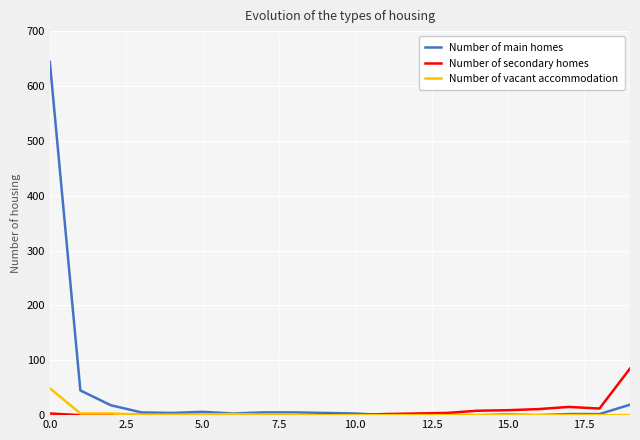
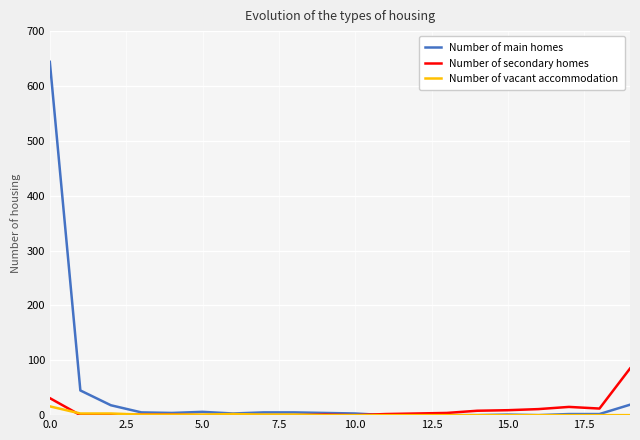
Number of secondary homes, 0.0: 0 -> 30
Number of vacant accommodation, 0.0: 50 -> 20
